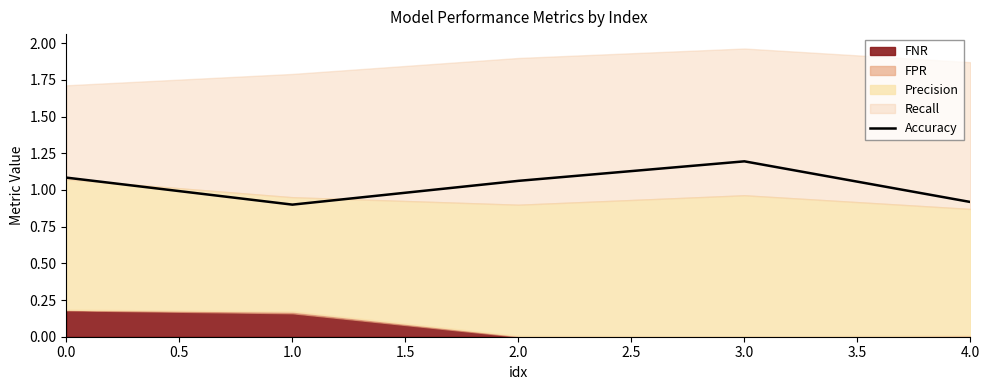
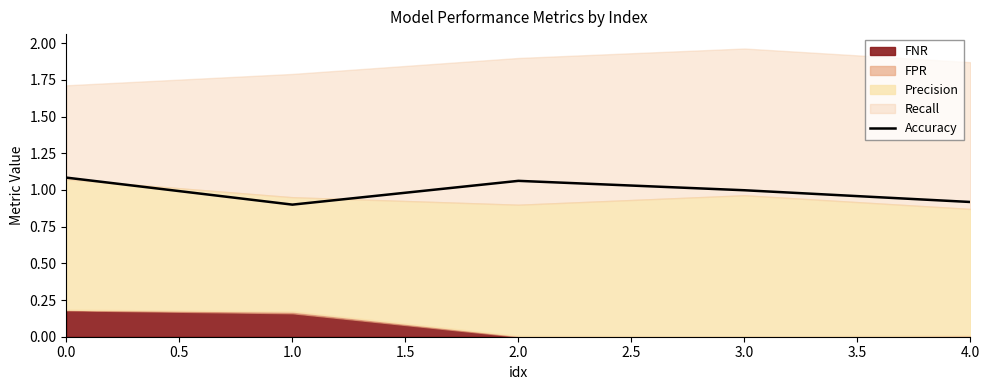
Accuracy, 3.0: 1.20 -> 1.00
